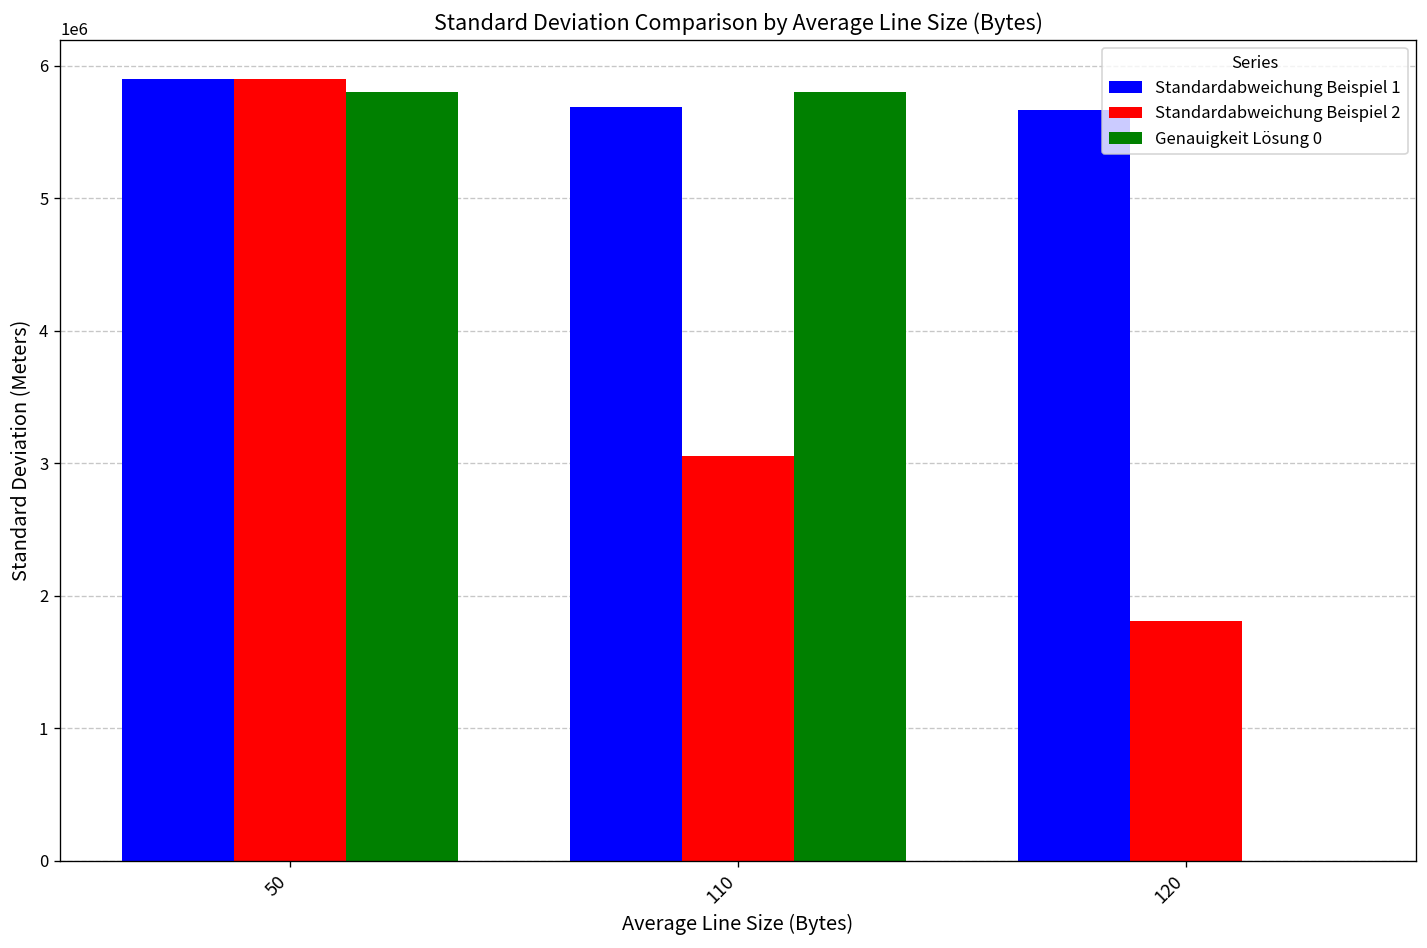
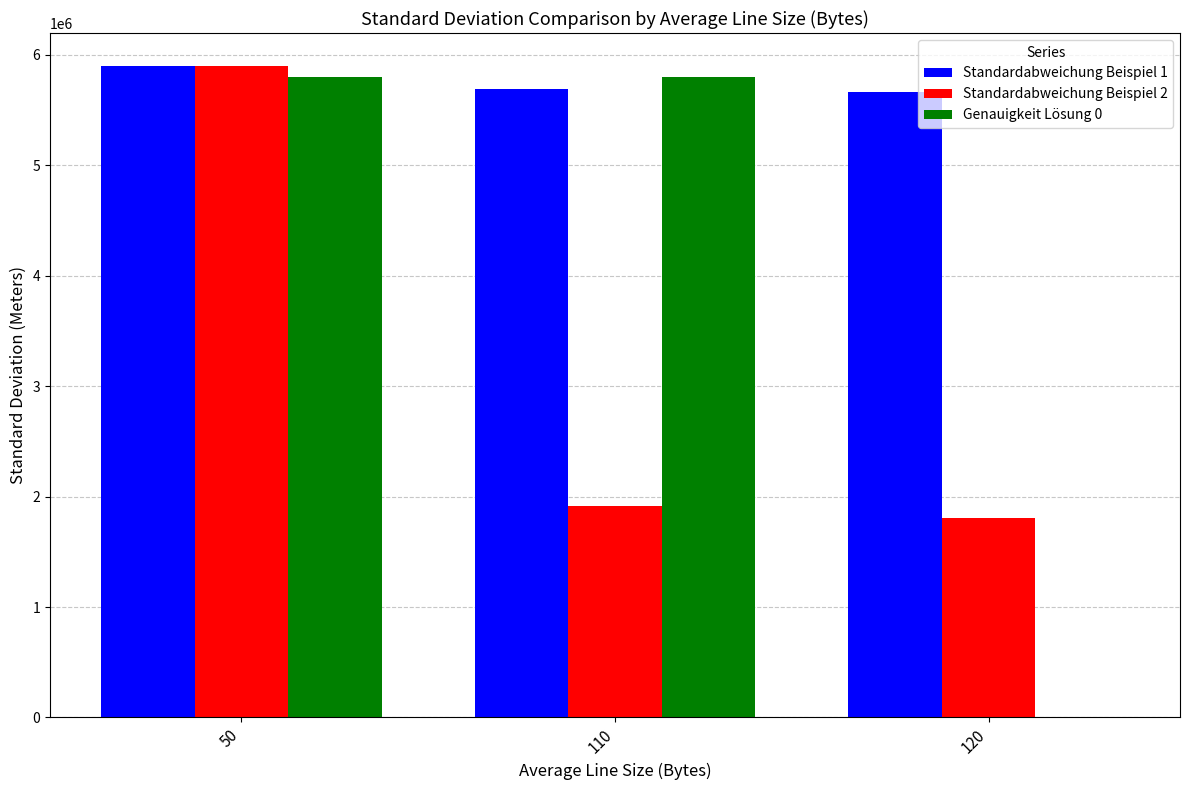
Standardabweichung Beispiel 2, 110: 3050000 -> 1920000
